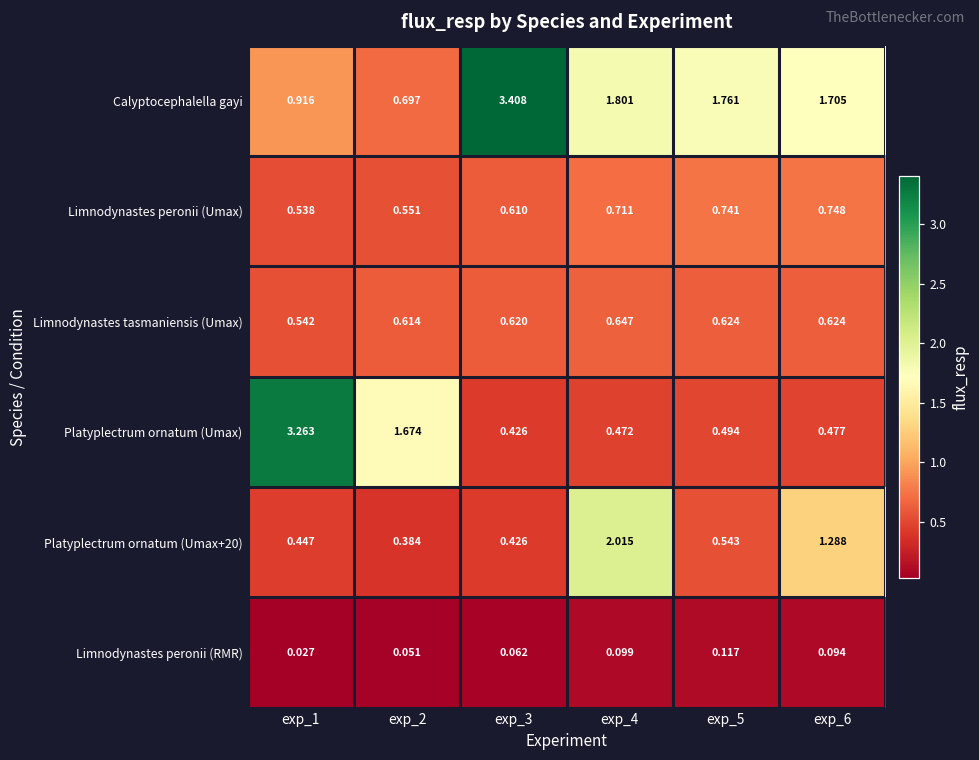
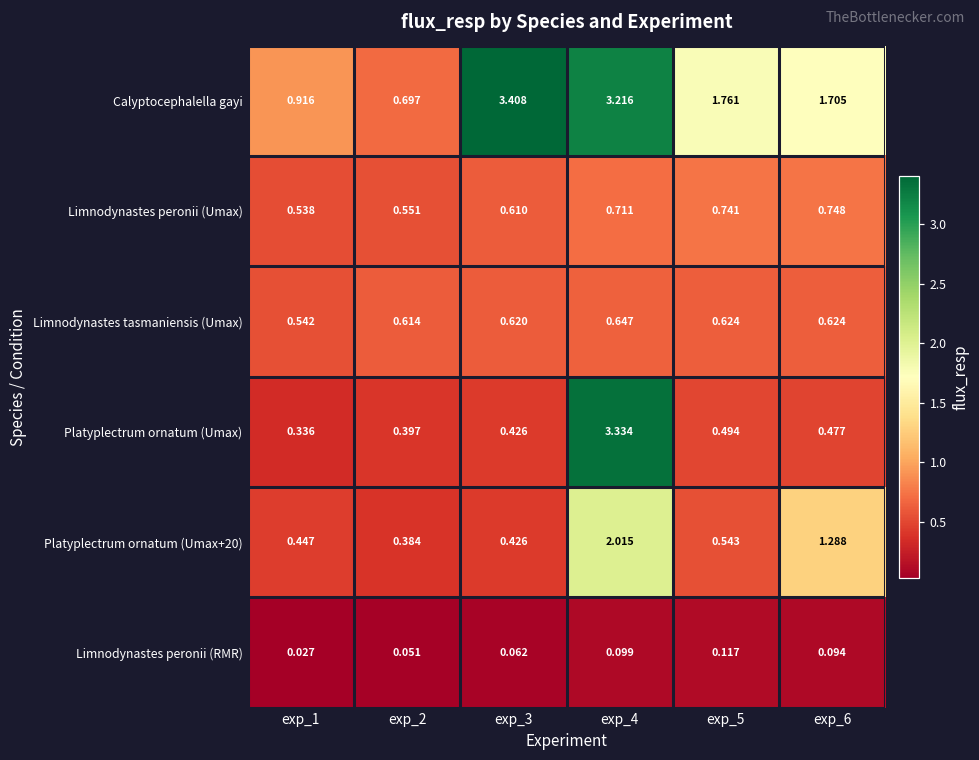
Calyptocephalella gayi, exp_4: 1.801 -> 3.216
Platyplectrum ornatum (Umax), exp_1: 3.263 -> 0.336
Platyplectrum ornatum (Umax), exp_2: 1.674 -> 0.397
Platyplectrum ornatum (Umax), exp_4: 0.472 -> 3.334
